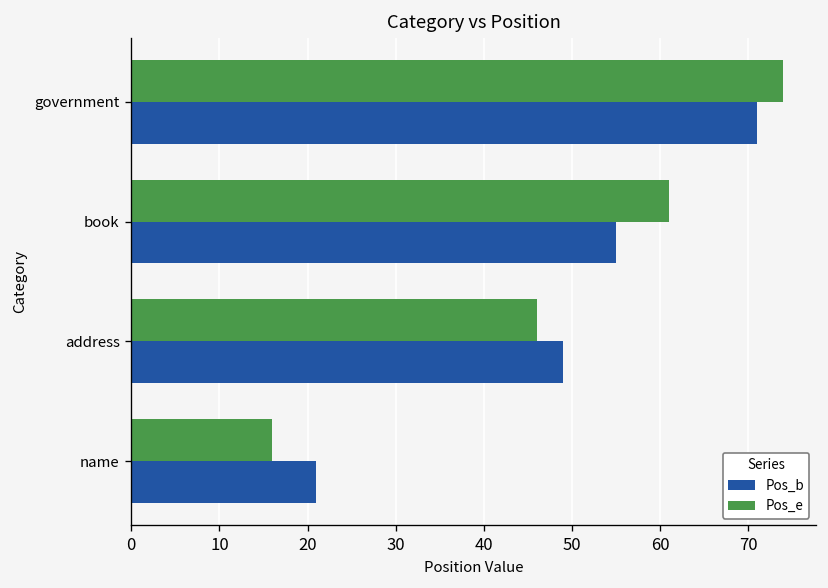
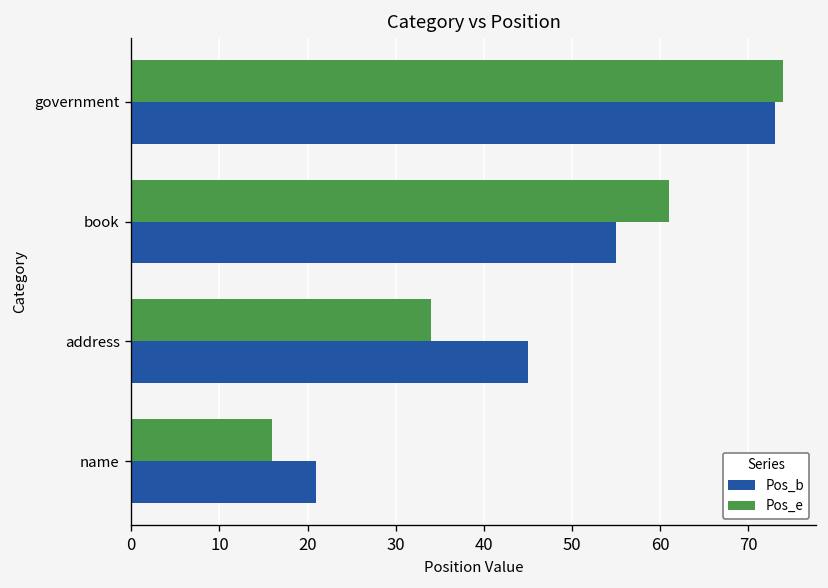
Pos_b, government: 71 -> 73
Pos_e, address: 46 -> 34
Pos_b, address: 49 -> 45
